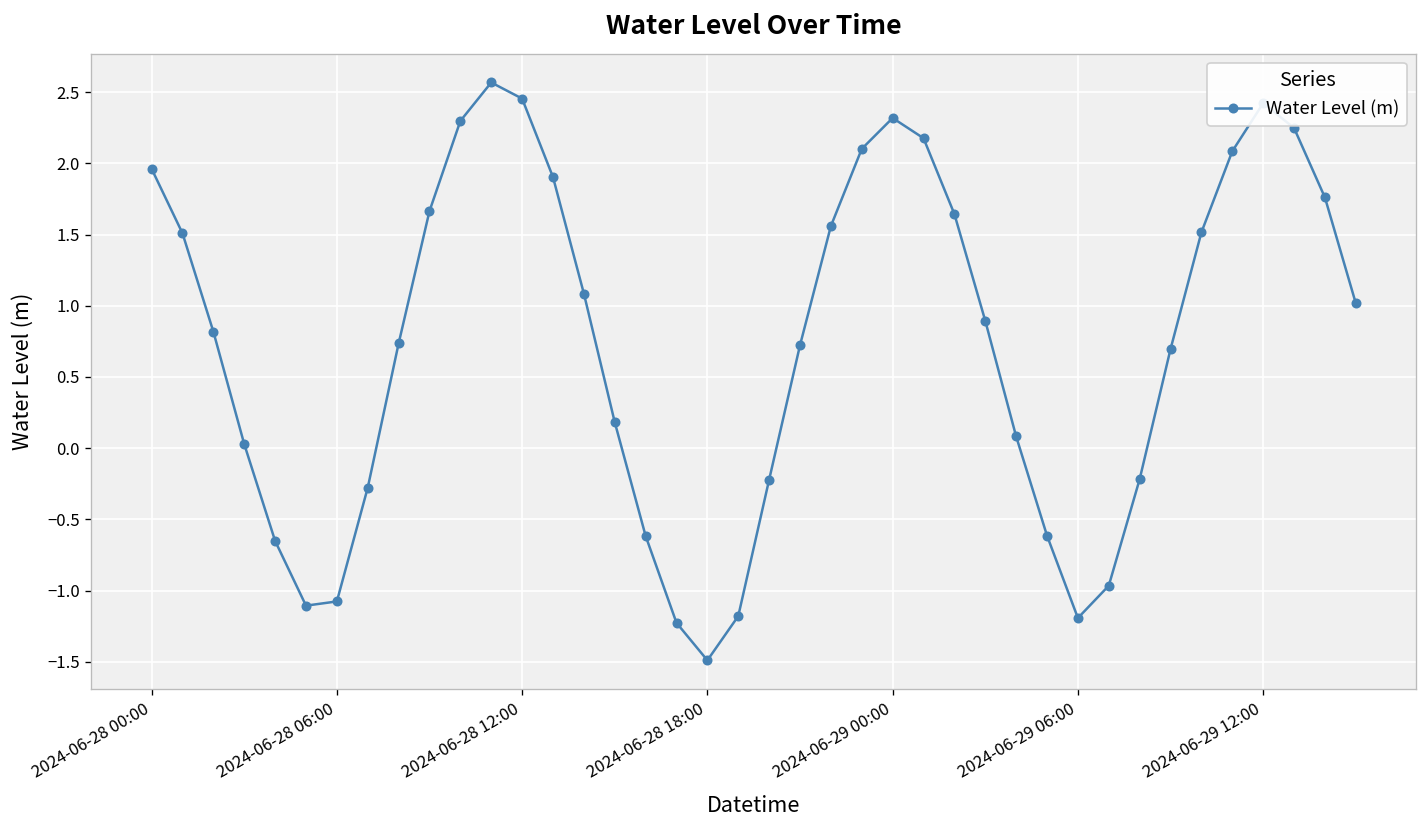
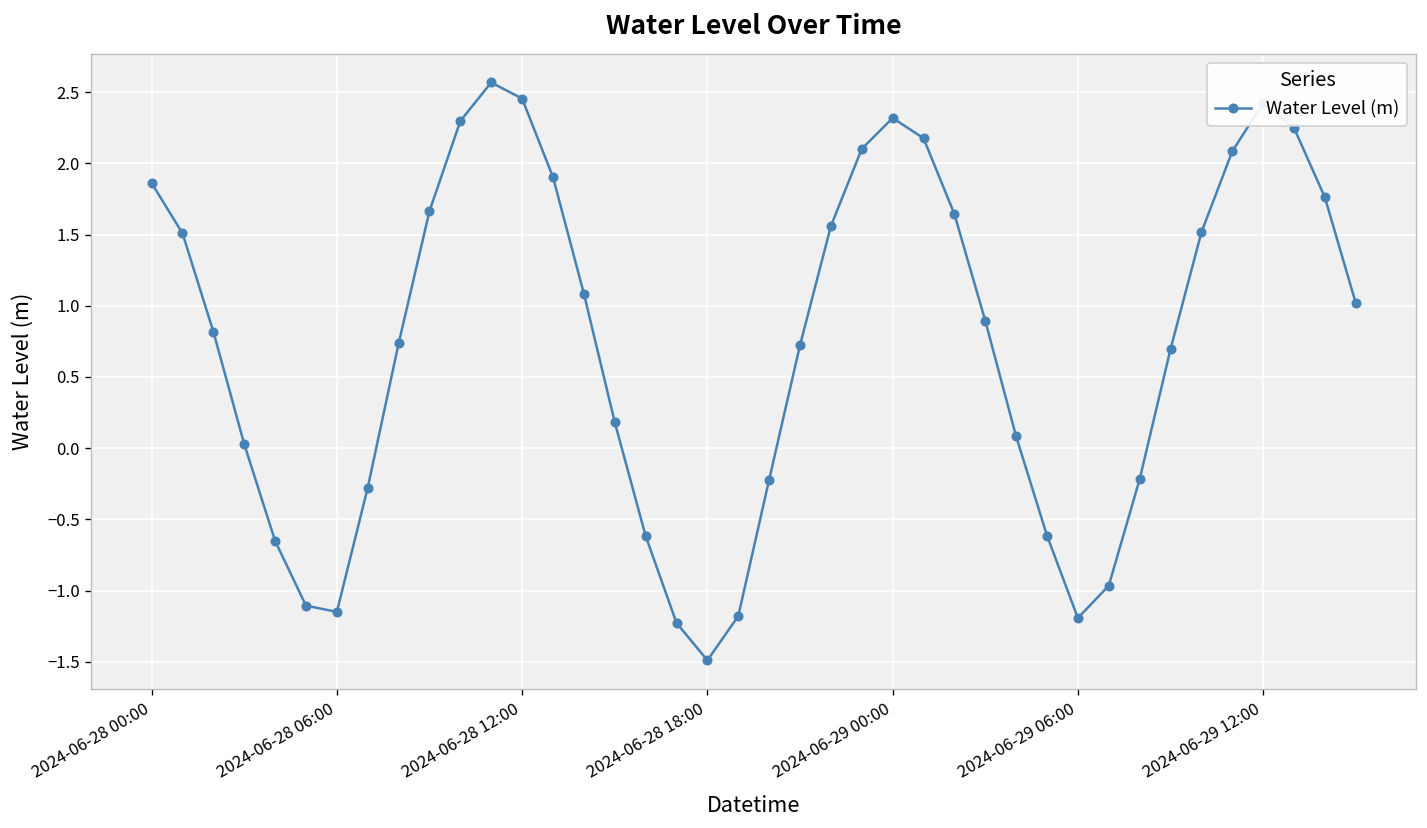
2024-06-28 00:00: 1.96 -> 1.86
2024-06-28 06:00: -1.08 -> -1.15
